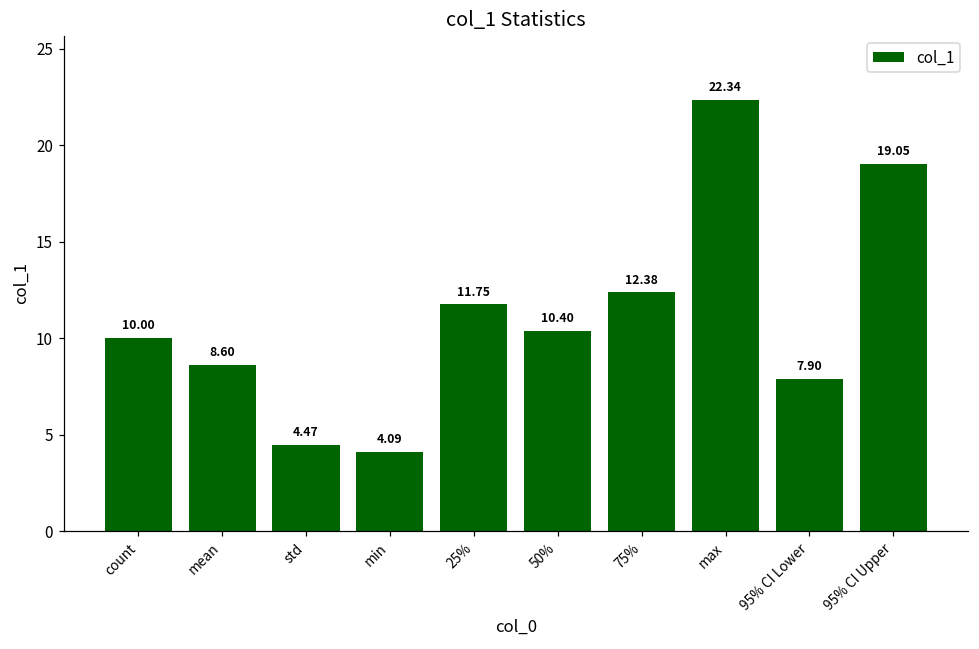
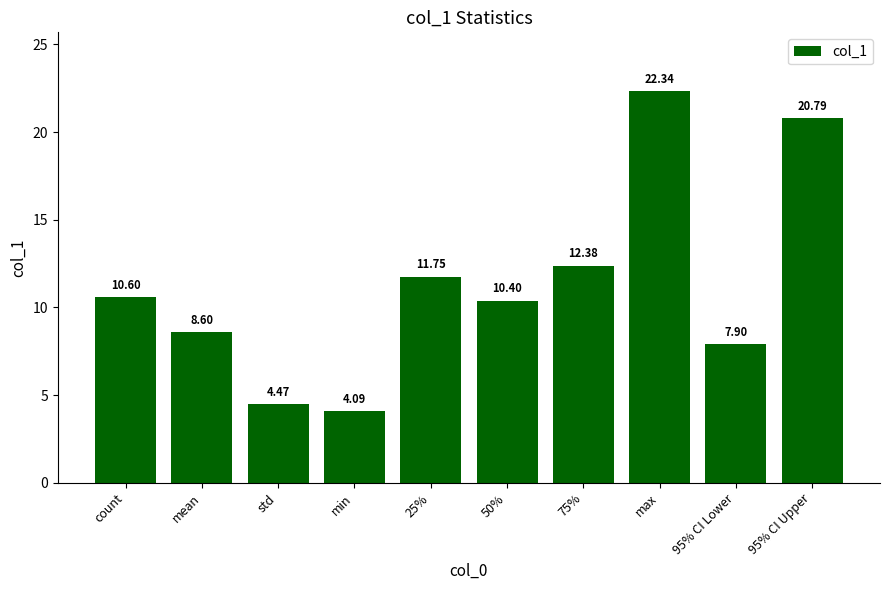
count: 10.00 -> 10.60
95% CI Upper: 19.05 -> 20.79
